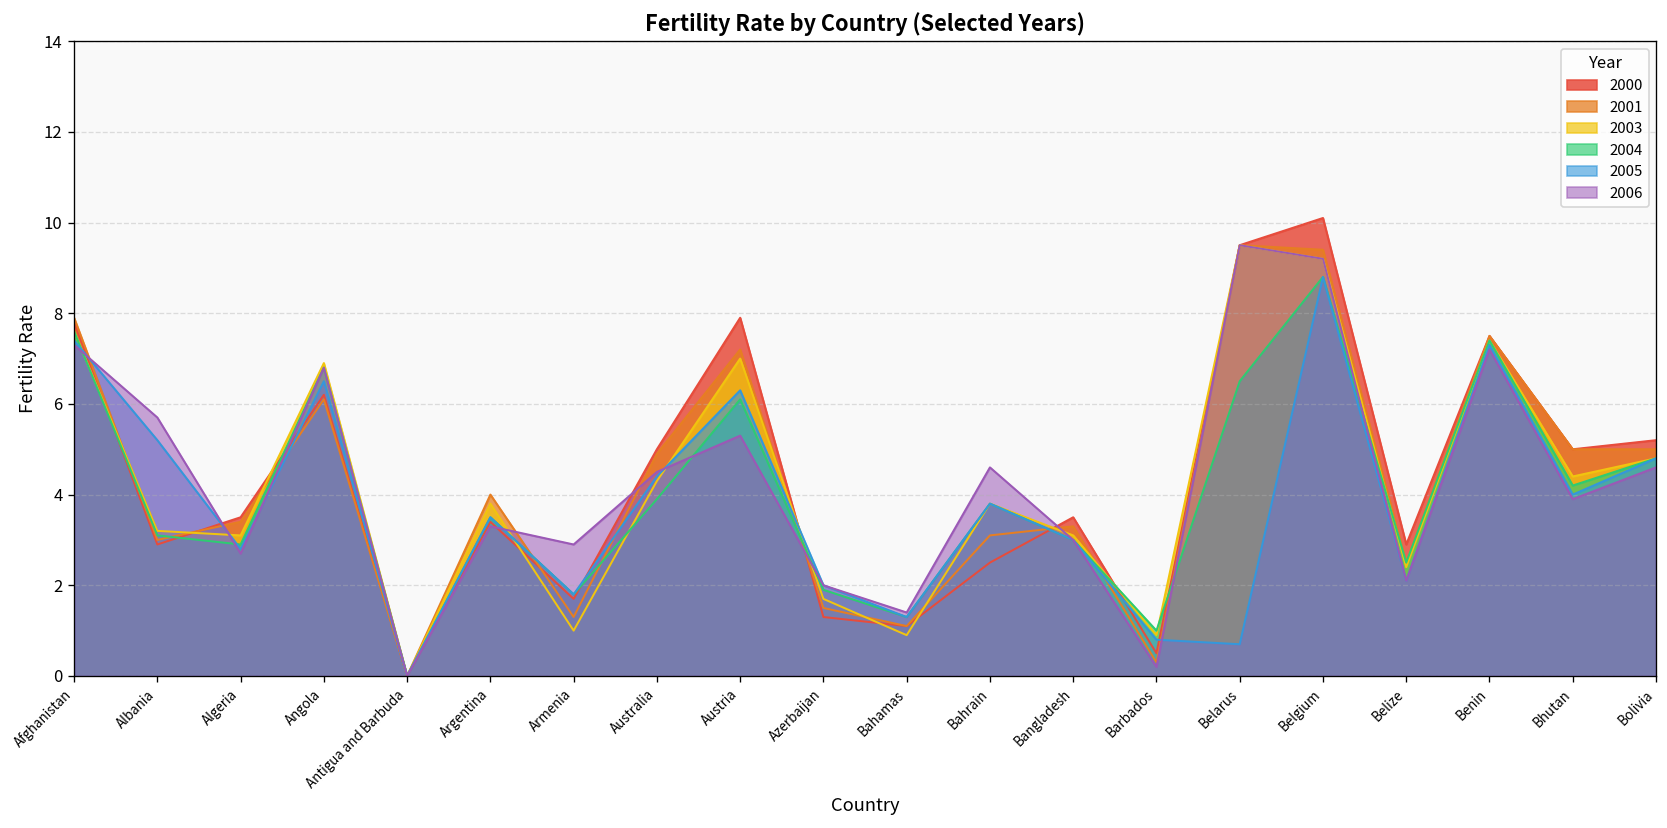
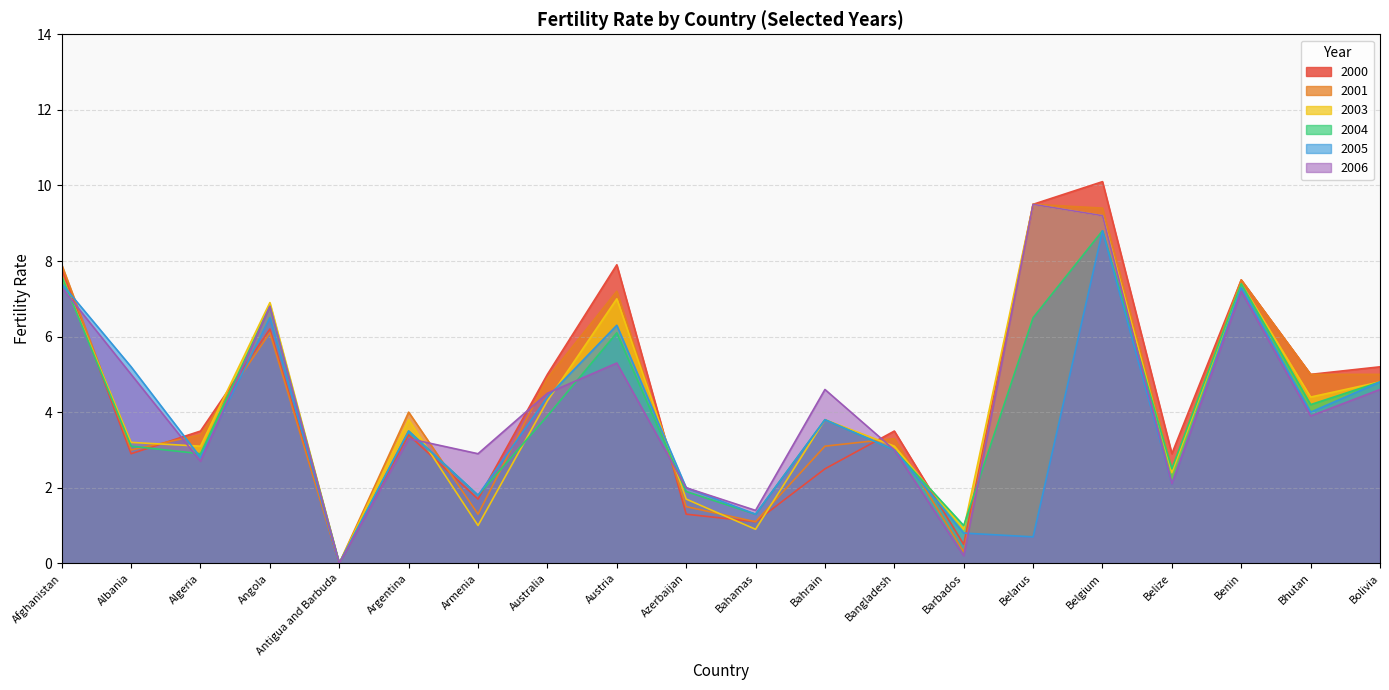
2006, Albania: 5.7 -> 5.0
